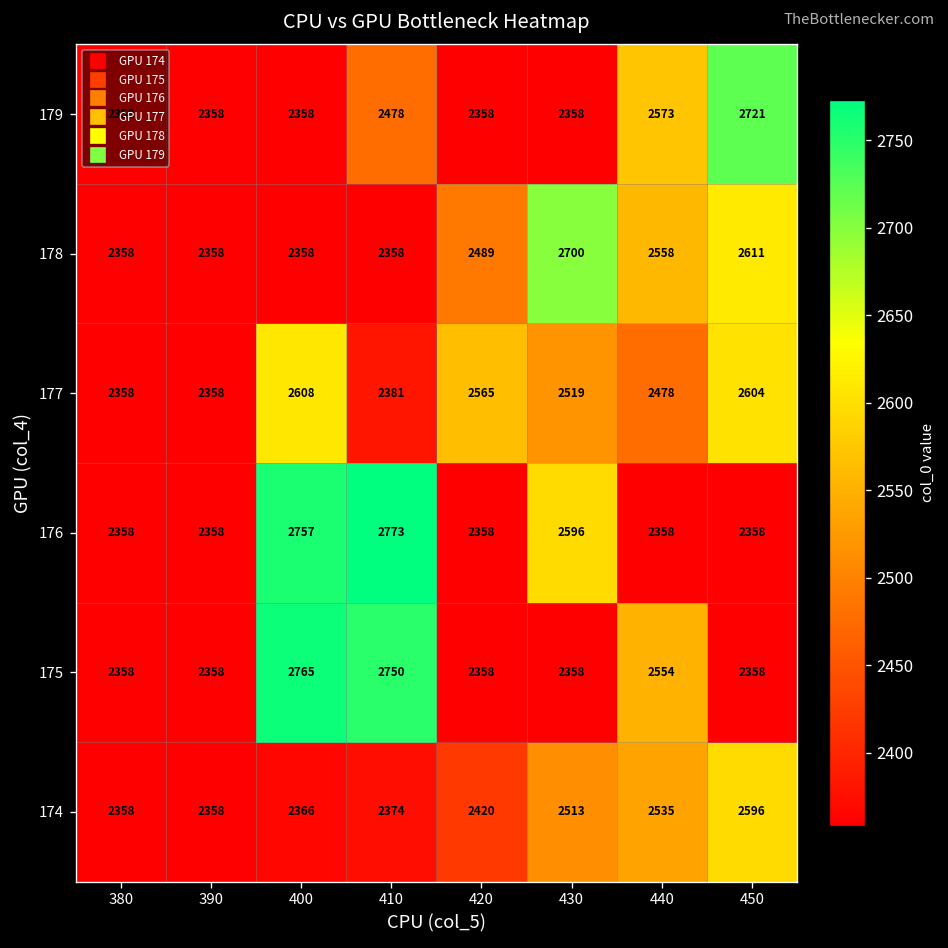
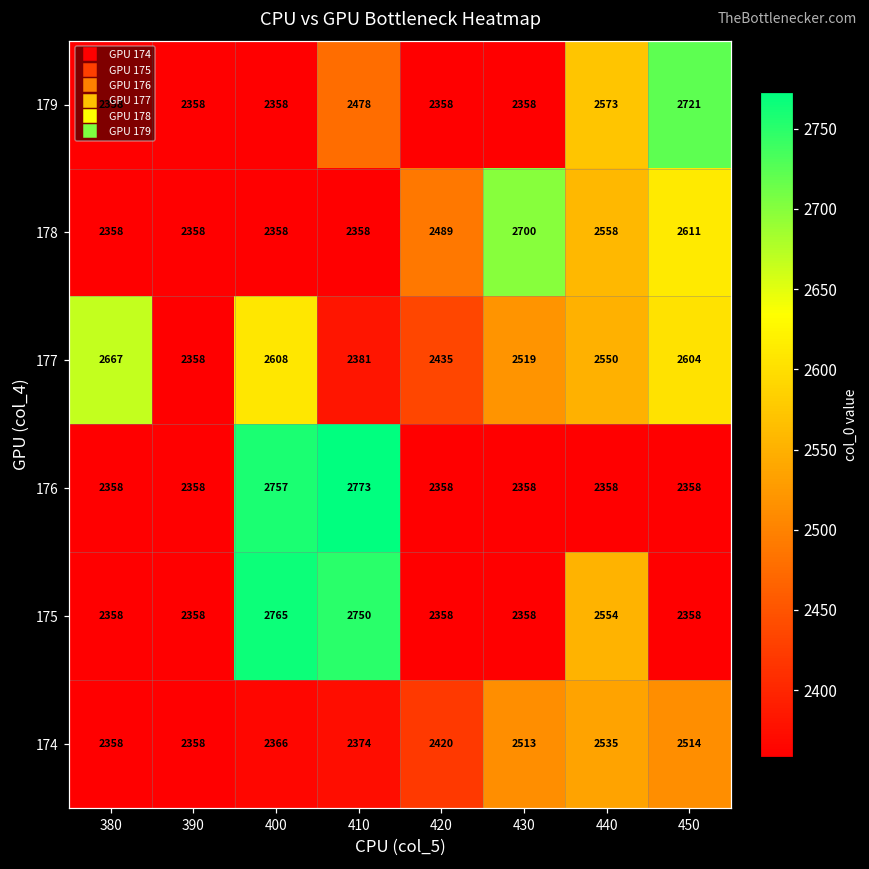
177, 380: 2358 -> 2667
177, 420: 2565 -> 2435
177, 440: 2478 -> 2550
176, 430: 2596 -> 2358
174, 450: 2596 -> 2514
